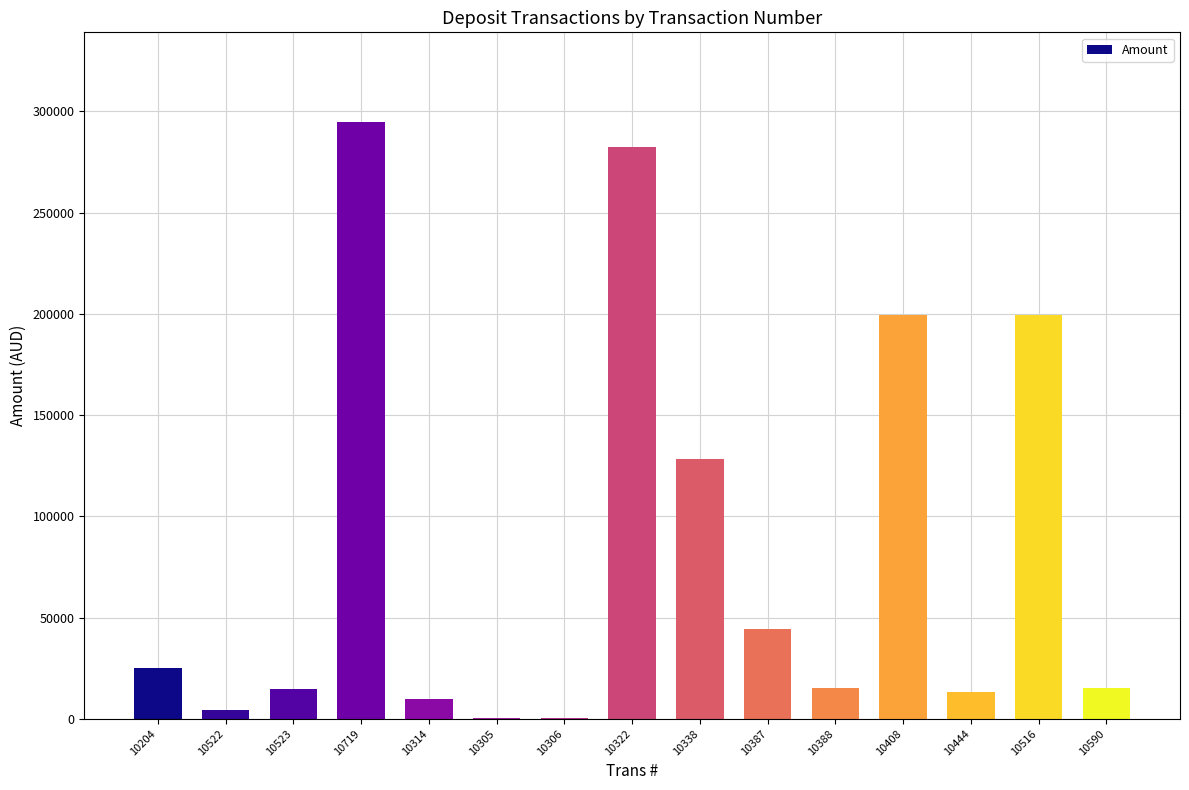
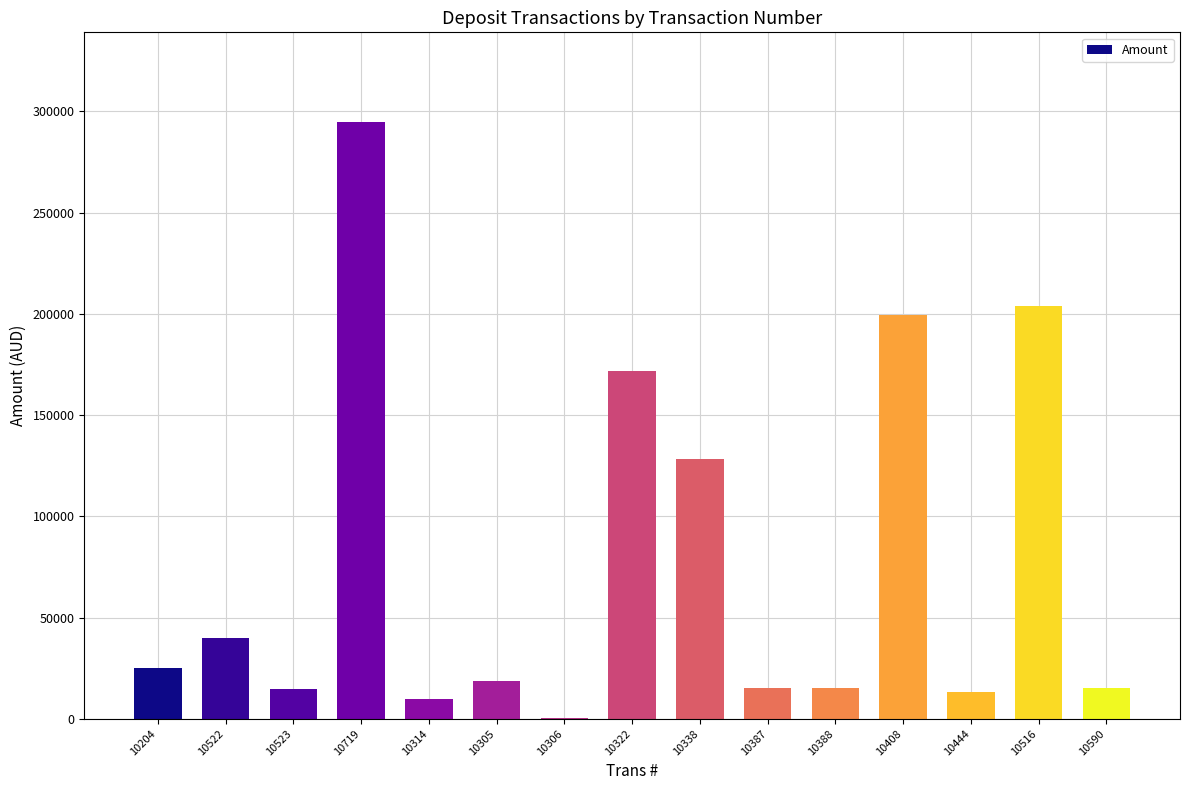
10522: 4000 -> 40000
10305: 0 -> 19000
10322: 283000 -> 172000
10387: 44000 -> 15000
10516: 199000 -> 204000
